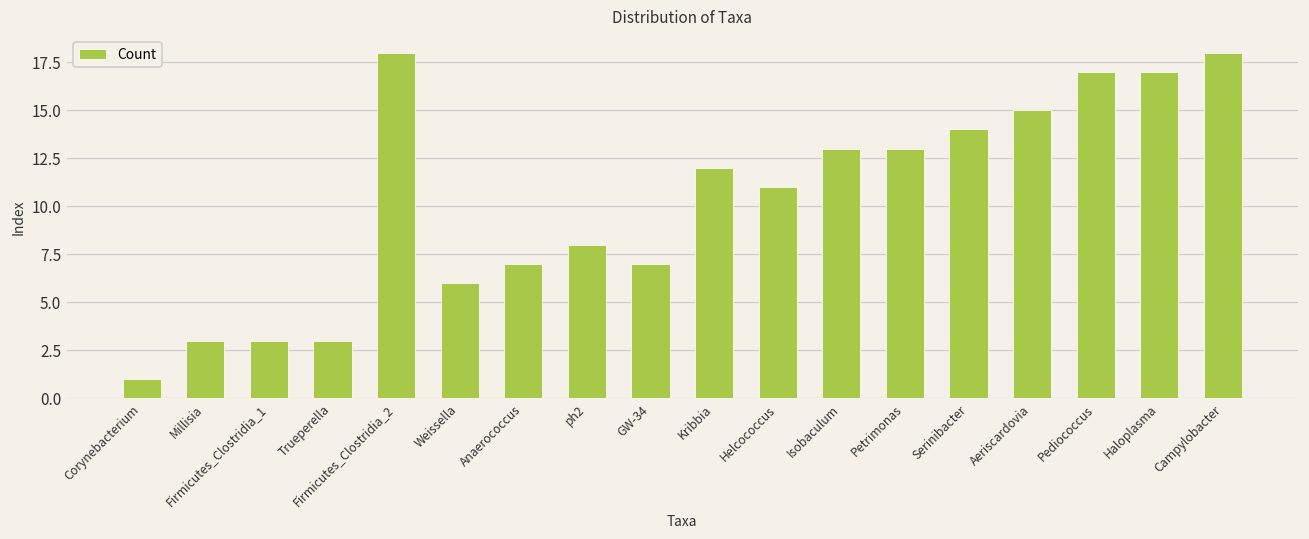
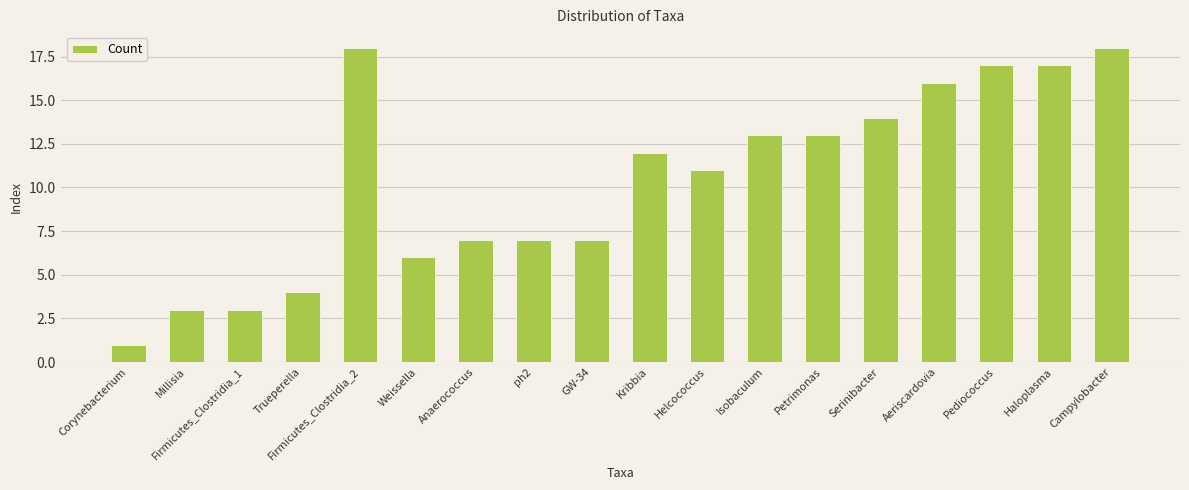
Trueperella: 3 -> 4
ph2: 8 -> 7
Aeriscardovia: 15 -> 16
